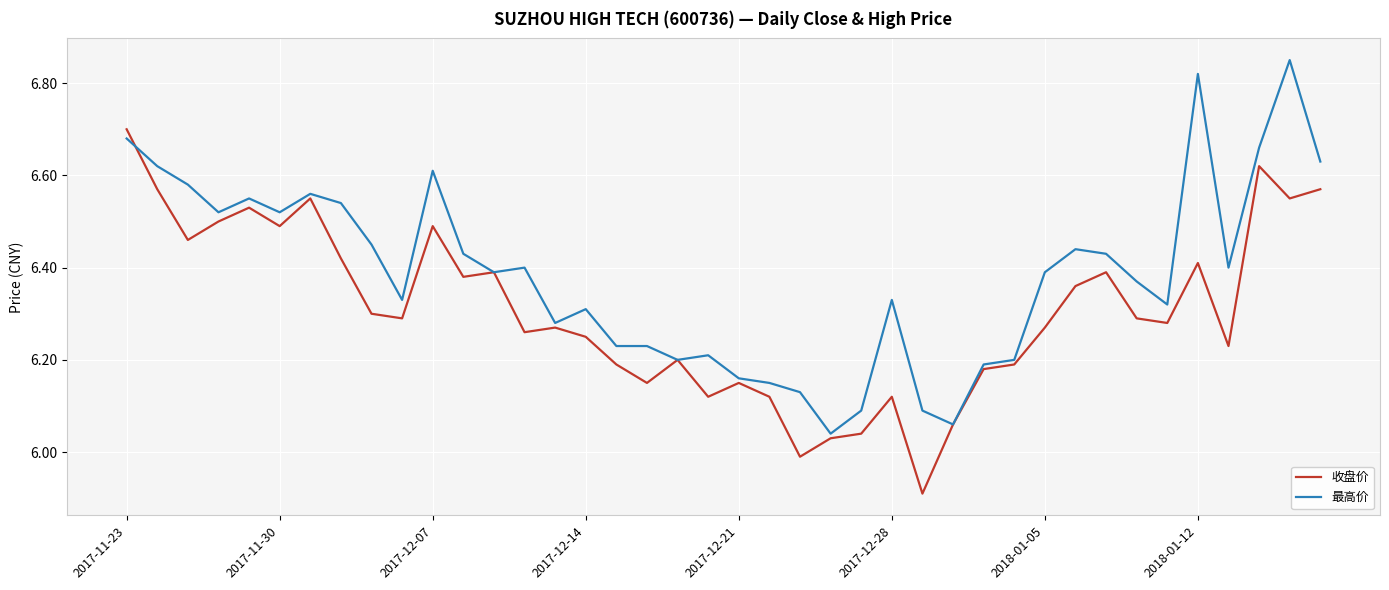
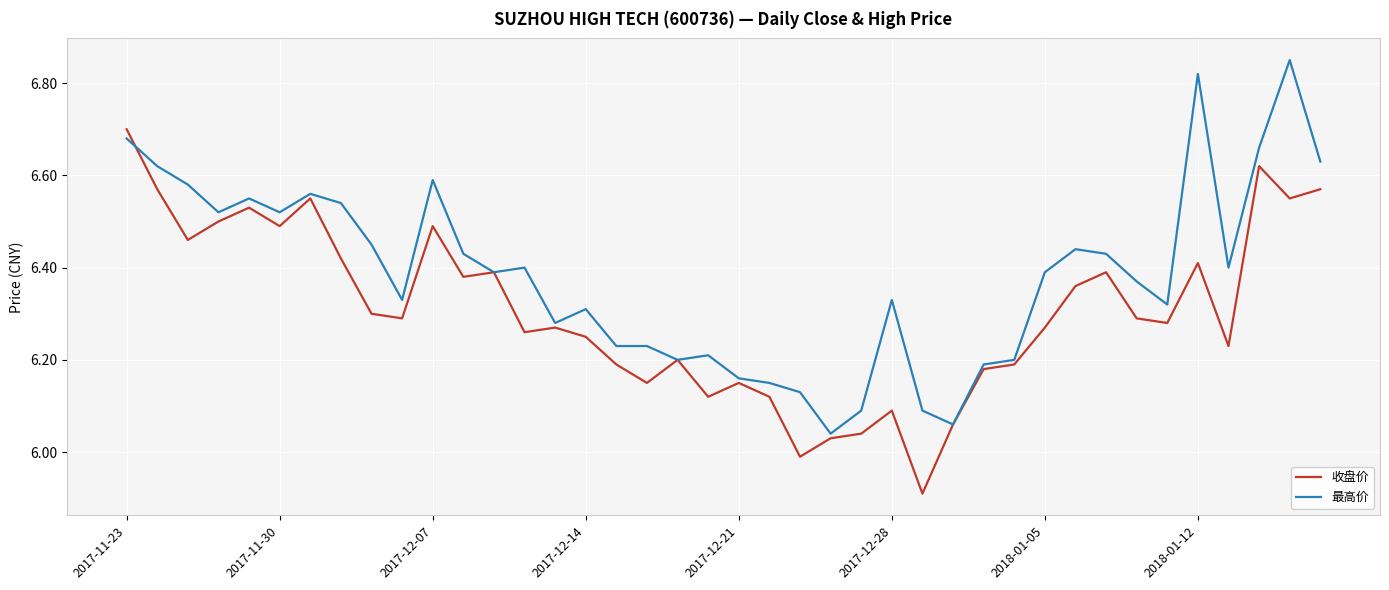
最高价, 2017-12-07: 6.61 -> 6.59
收盘价, 2017-12-28: 6.12 -> 6.09
